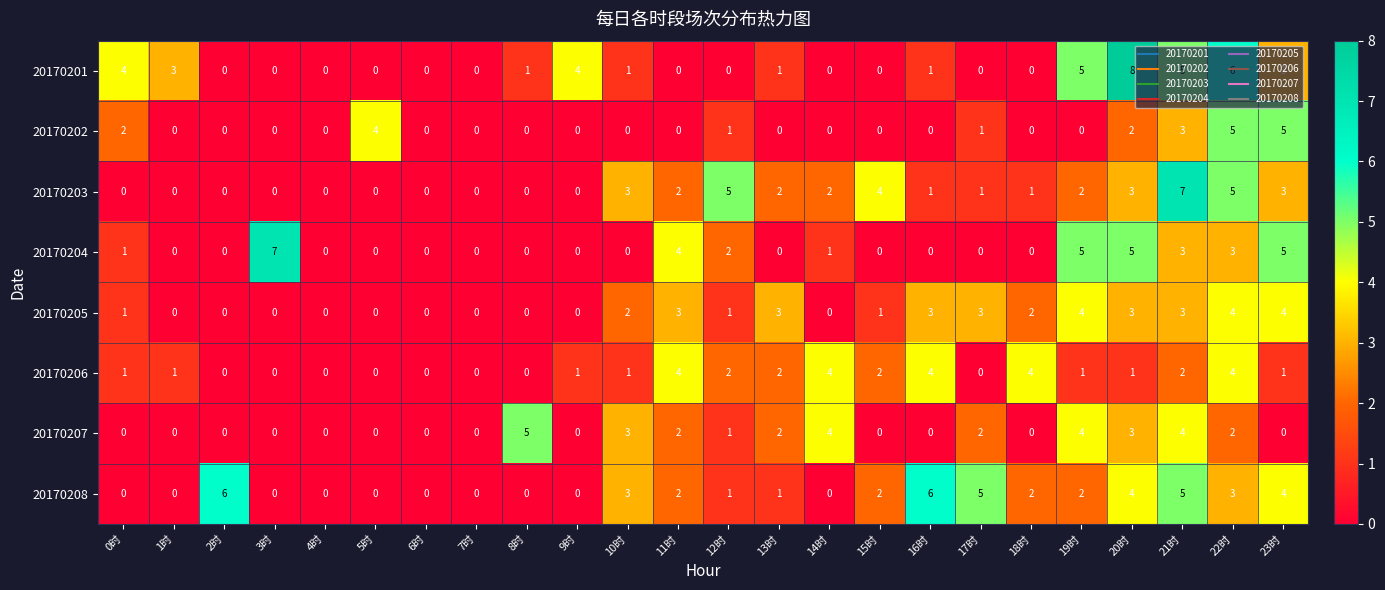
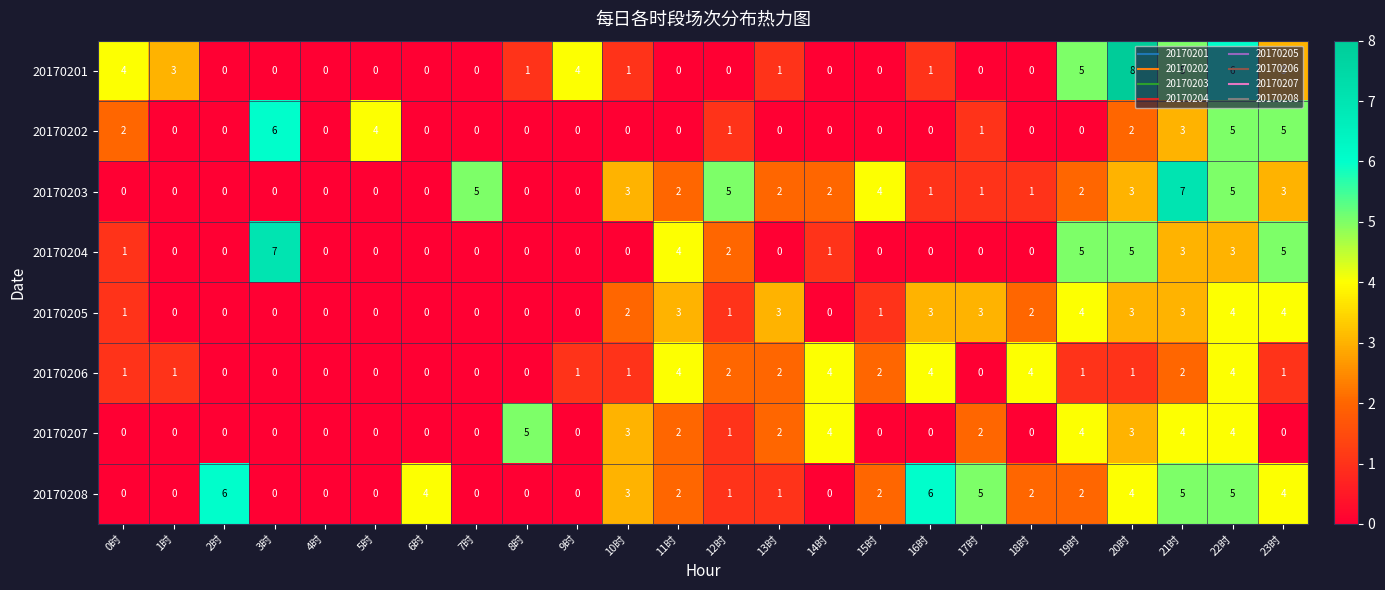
20170202, 3时: 0 -> 6
20170203, 7时: 0 -> 5
20170207, 22时: 2 -> 4
20170208, 6时: 0 -> 4
20170208, 22时: 3 -> 5
